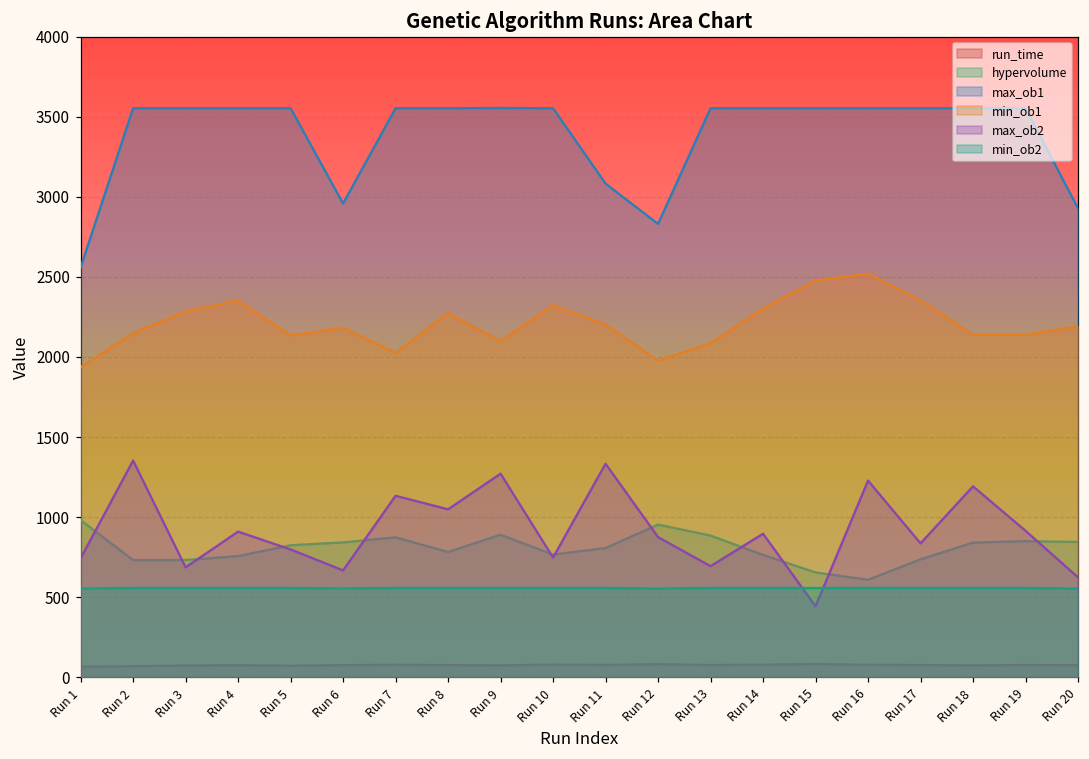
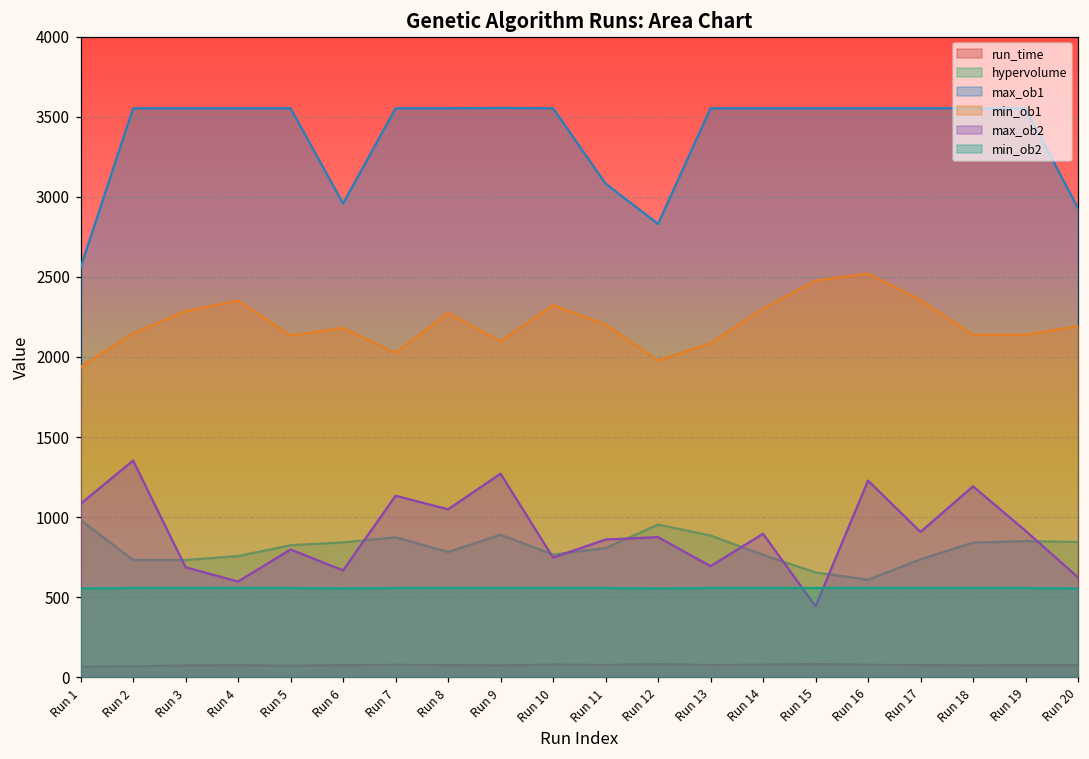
max_ob2, Run 1: 740 -> 1080
max_ob2, Run 4: 910 -> 600
max_ob2, Run 11: 1330 -> 860
max_ob2, Run 17: 840 -> 910
